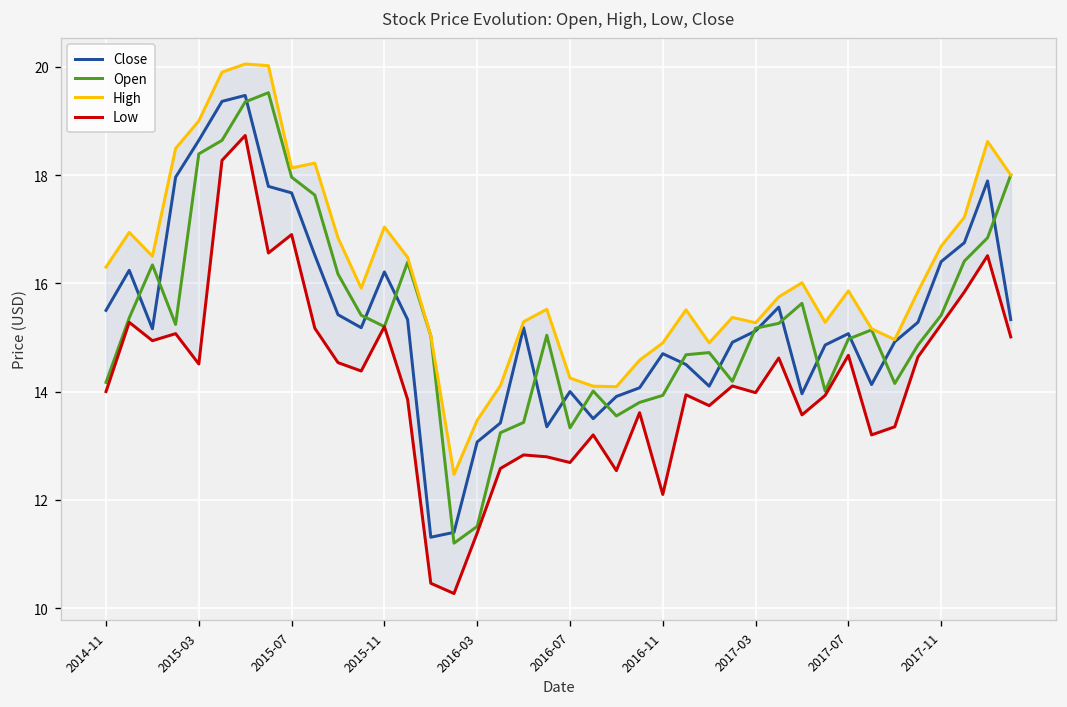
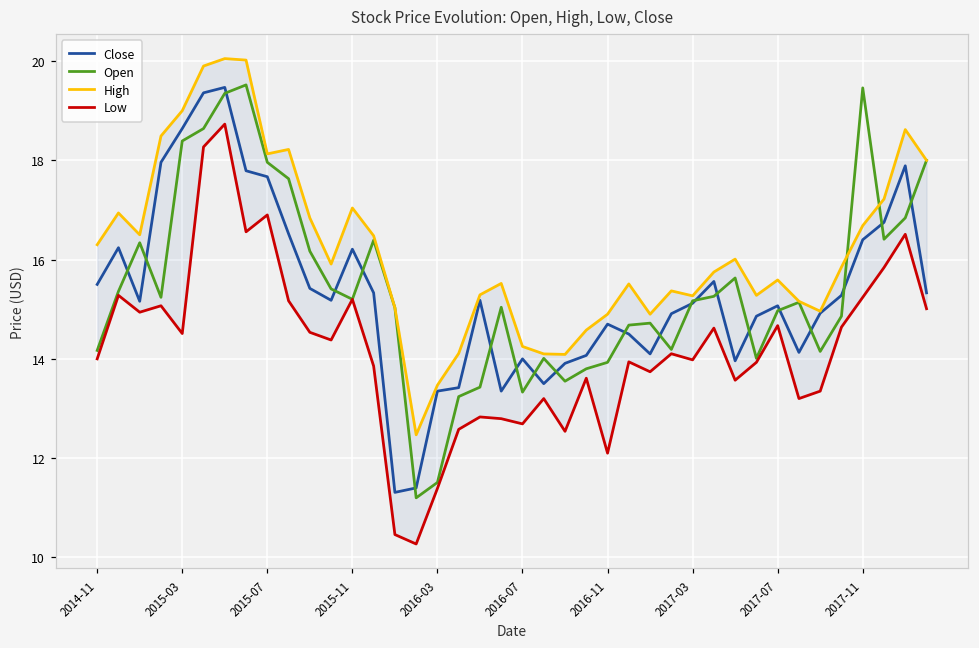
Close, 2016-03: 13.1 -> 13.4
High, 2017-07: 15.9 -> 15.6
Open, 2017-11: 15.4 -> 19.5
